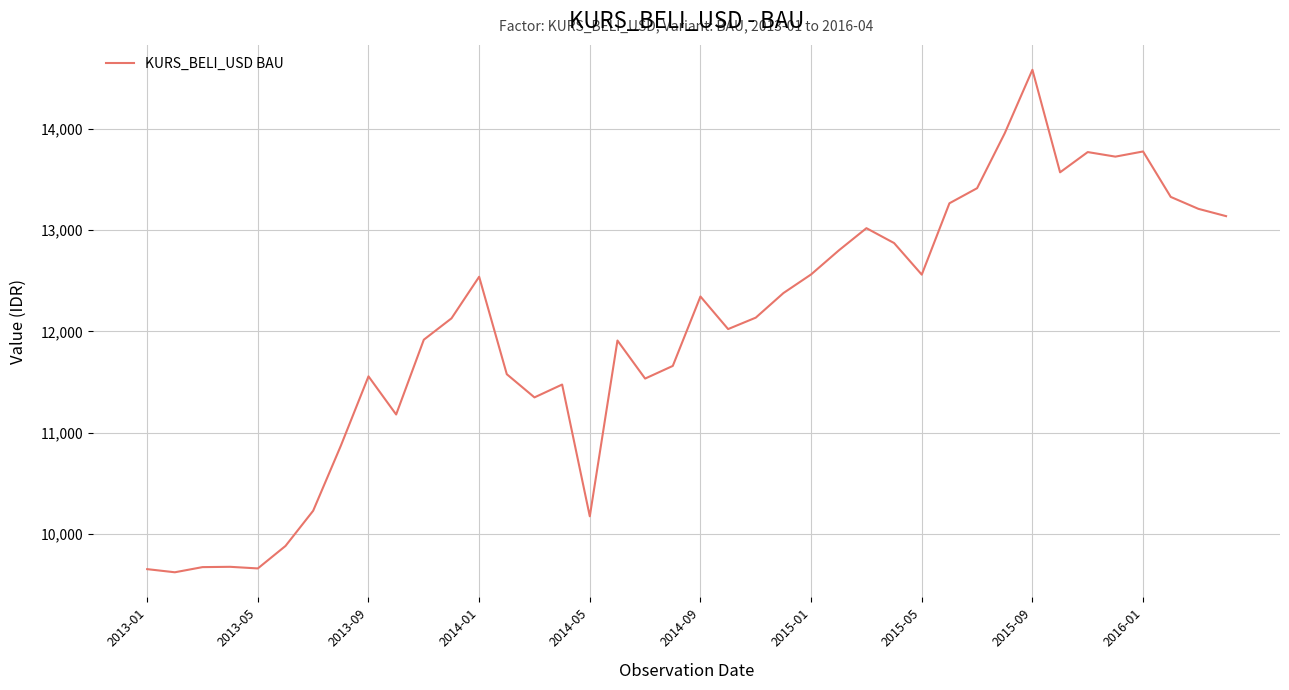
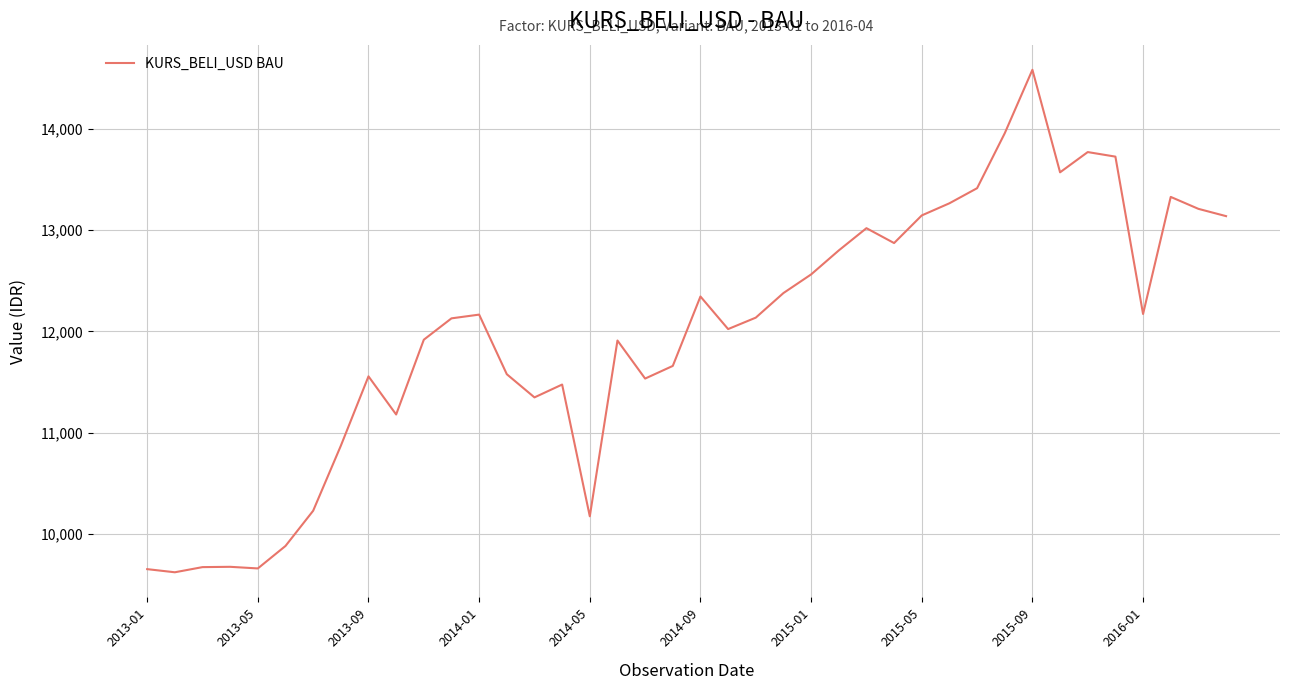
2014-01: 12,540 -> 12,170
2015-05: 12,560 -> 13,150
2016-01: 13,780 -> 12,170
